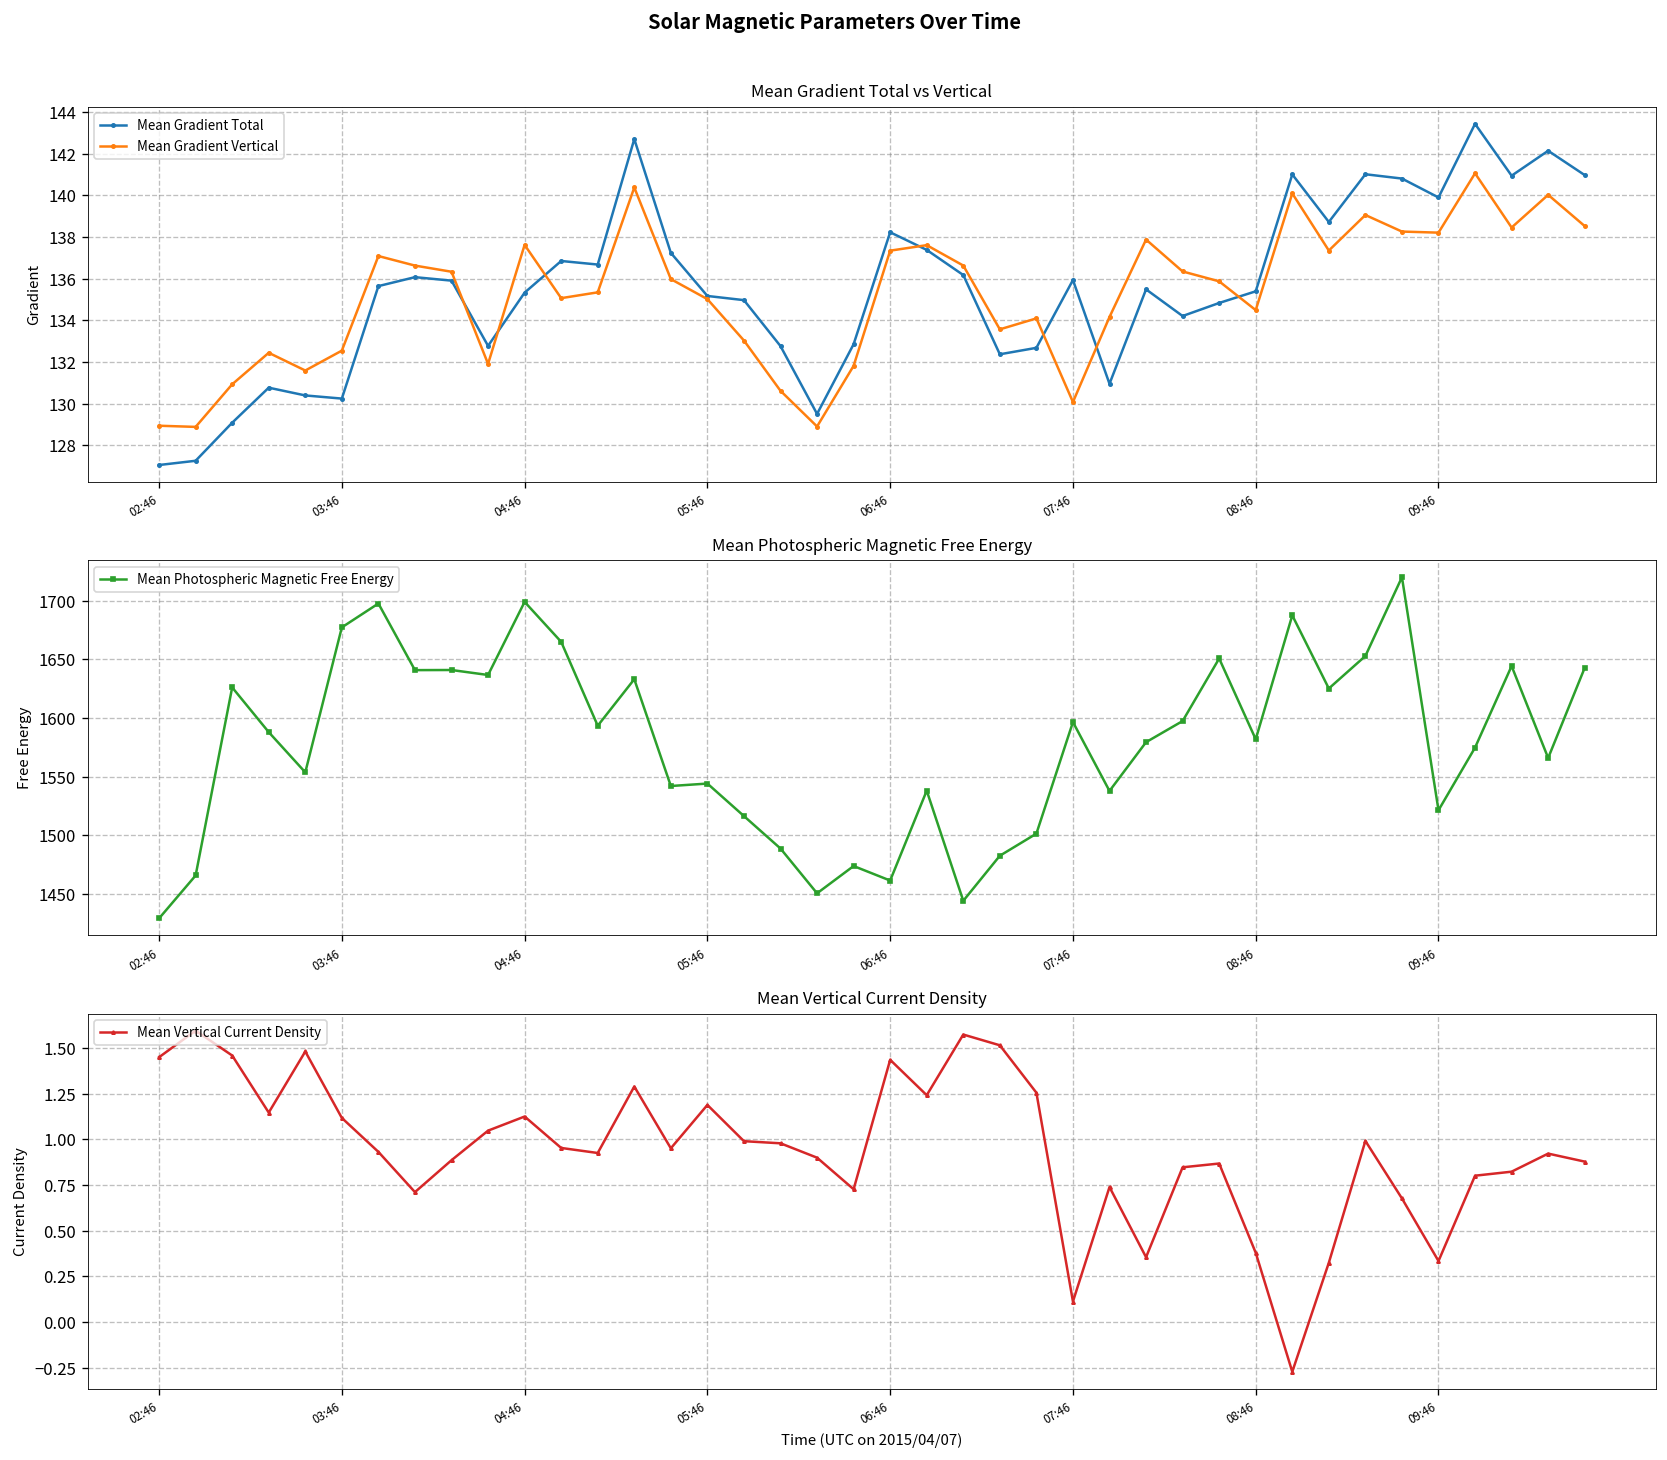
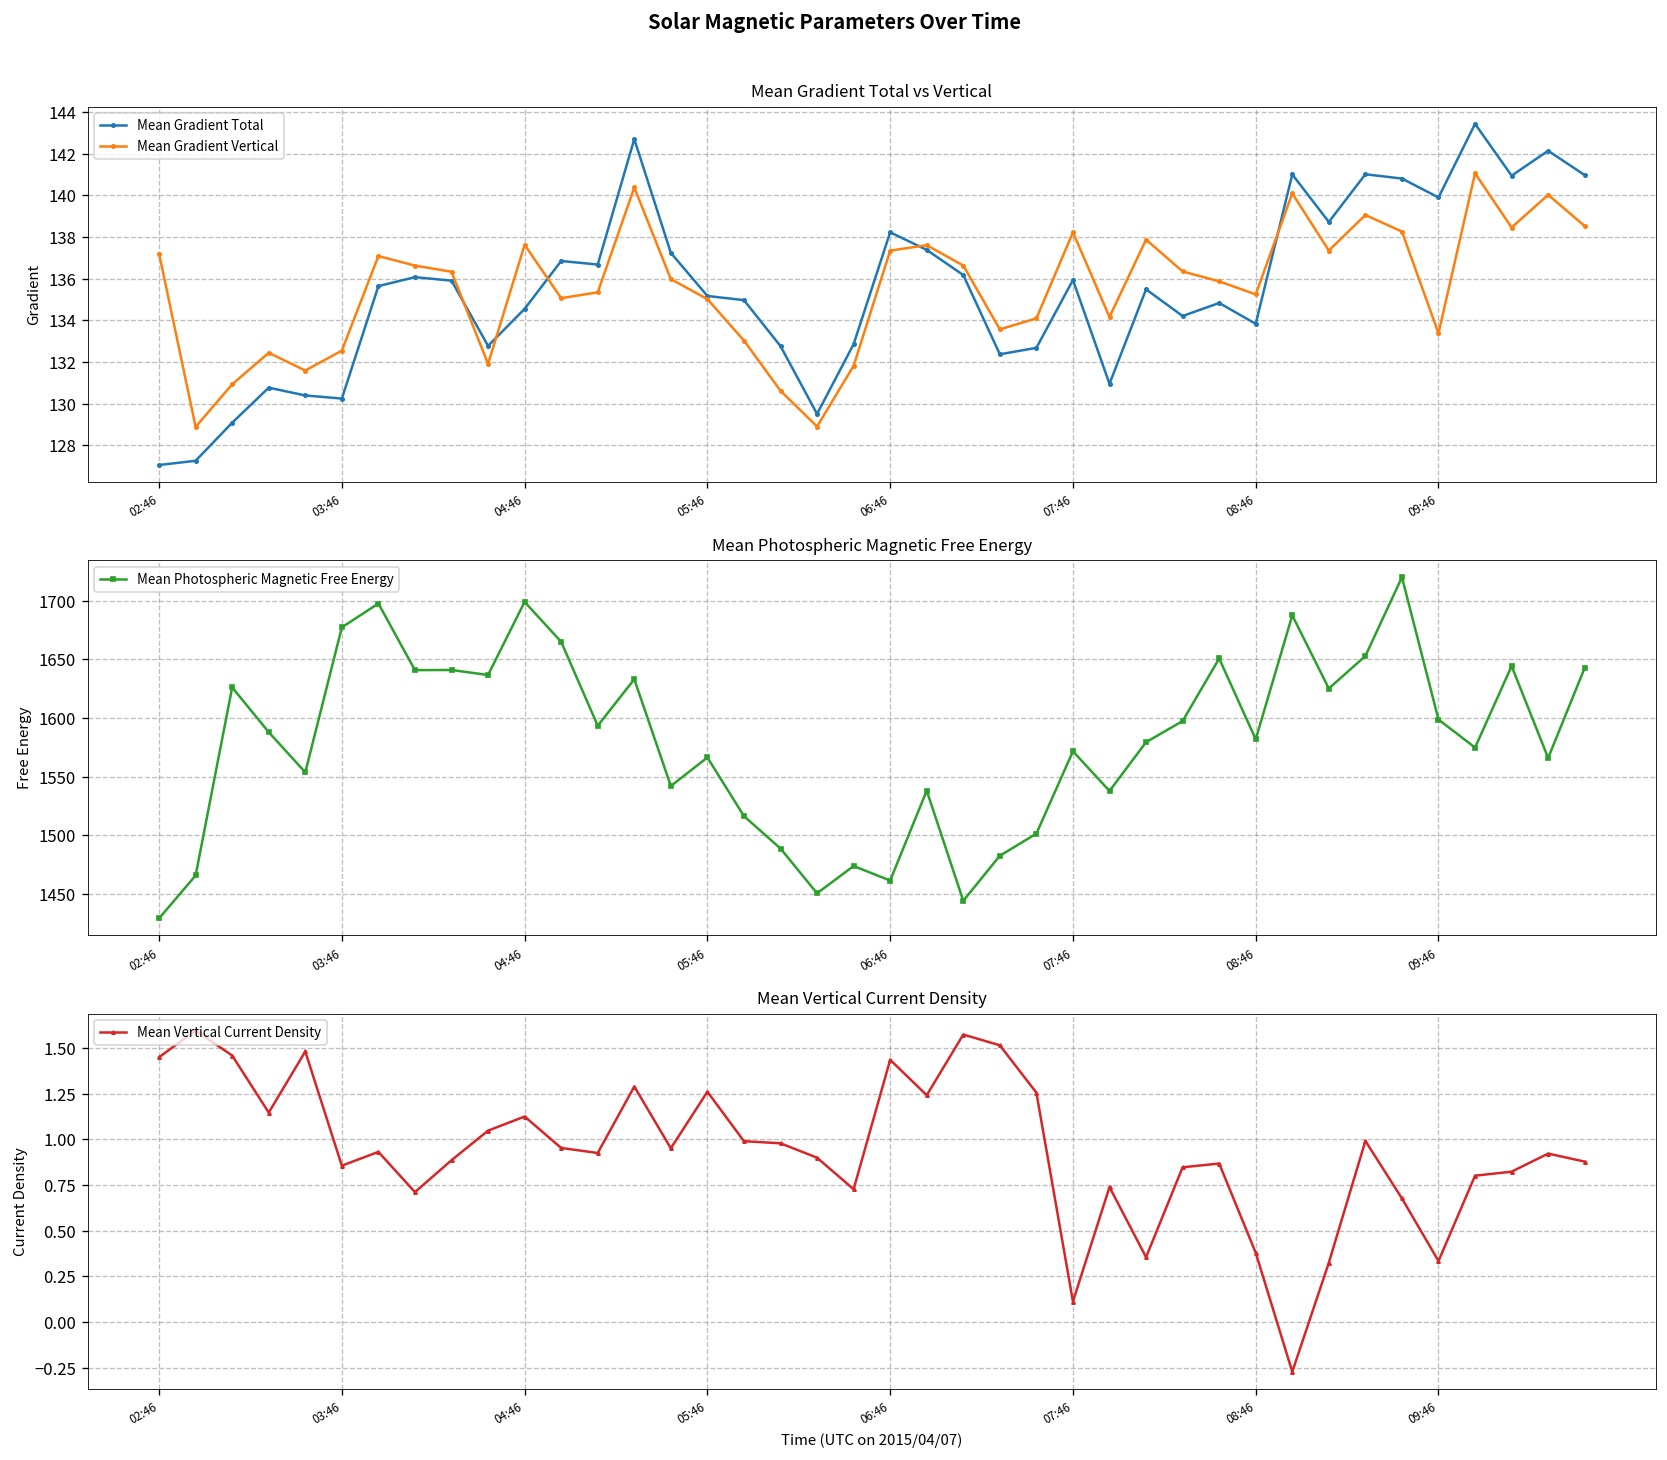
Mean Gradient Total vs Vertical, Mean Gradient Vertical, 02:46: 128.9 -> 137.2
Mean Gradient Total vs Vertical, Mean Gradient Total, 04:46: 135.3 -> 134.6
Mean Gradient Total vs Vertical, Mean Gradient Vertical, 07:46: 130.1 -> 138.2
Mean Gradient Total vs Vertical, Mean Gradient Total, 08:46: 135.4 -> 133.8
Mean Gradient Total vs Vertical, Mean Gradient Vertical, 08:46: 134.5 -> 135.2
Mean Gradient Total vs Vertical, Mean Gradient Vertical, 09:46: 138.2 -> 133.4
Mean Photospheric Magnetic Free Energy, 05:46: 1540 -> 1570
Mean Photospheric Magnetic Free Energy, 07:46: 1600 -> 1570
Mean Photospheric Magnetic Free Energy, 09:46: 1520 -> 1600
Mean Vertical Current Density, 03:46: 1.12 -> 0.86
Mean Vertical Current Density, 05:46: 1.19 -> 1.26
